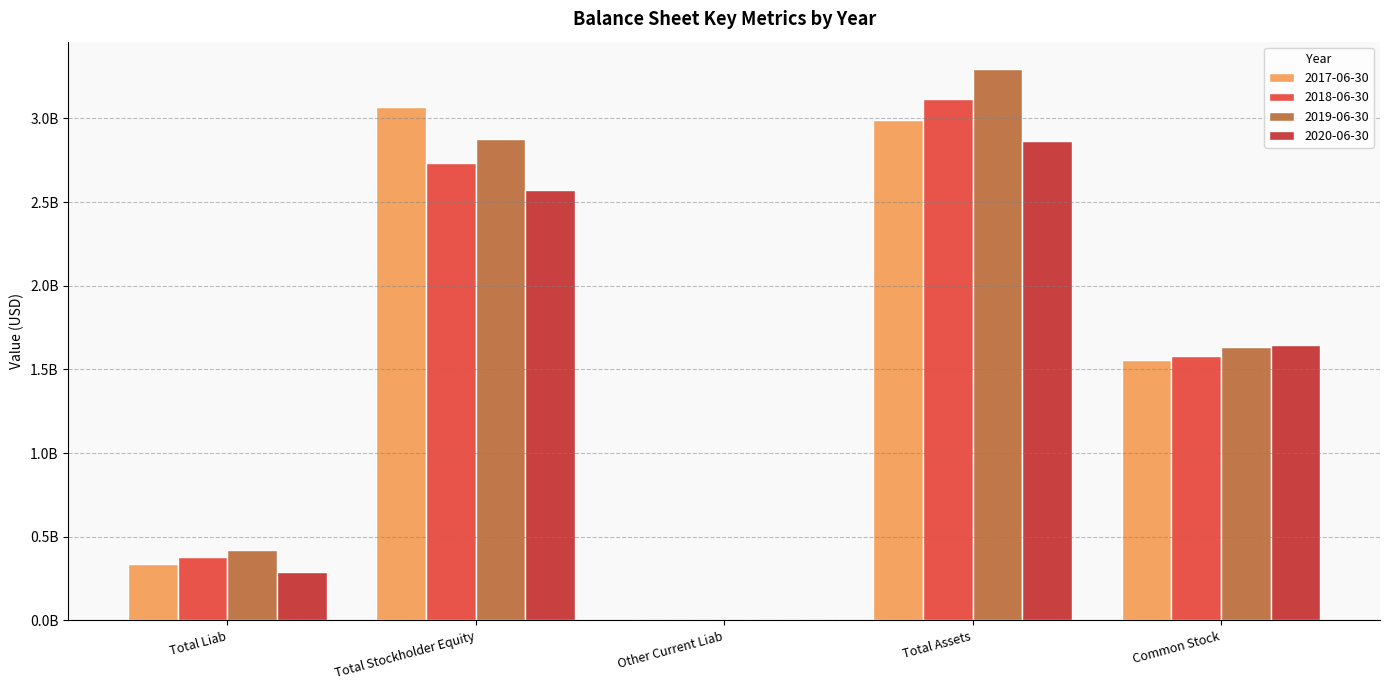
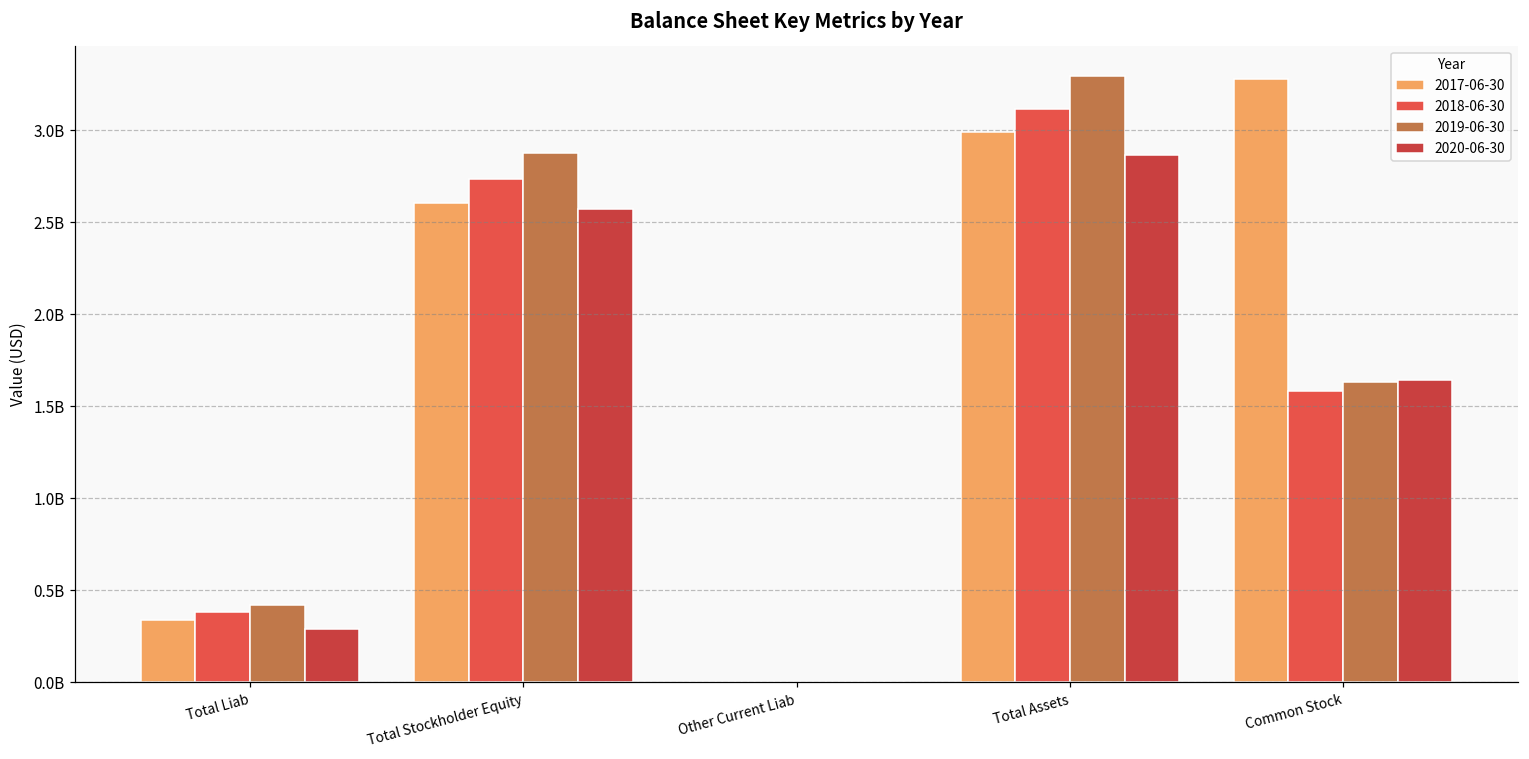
2017-06-30, Total Stockholder Equity: 3070000000 -> 2600000000
2017-06-30, Common Stock: 1550000000 -> 3280000000
